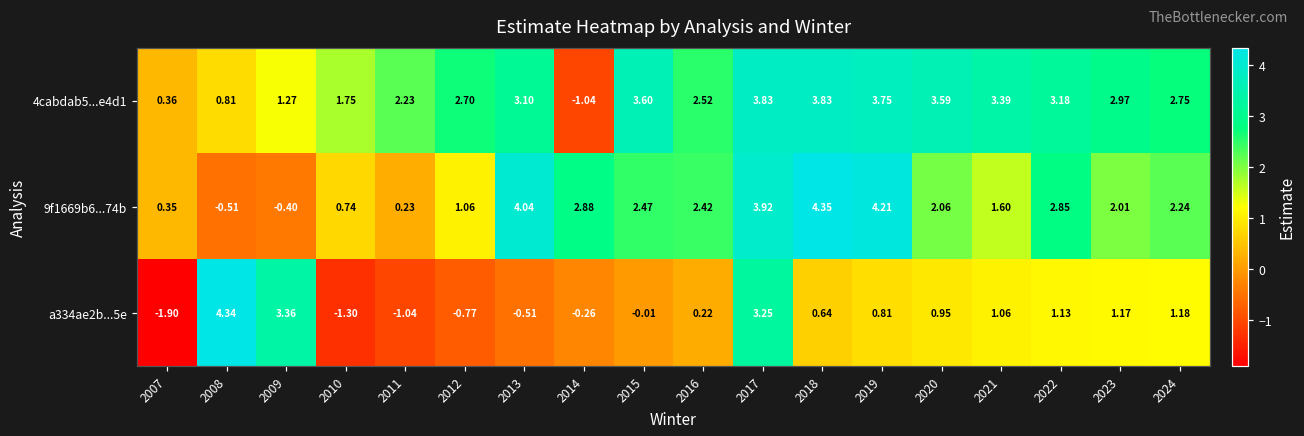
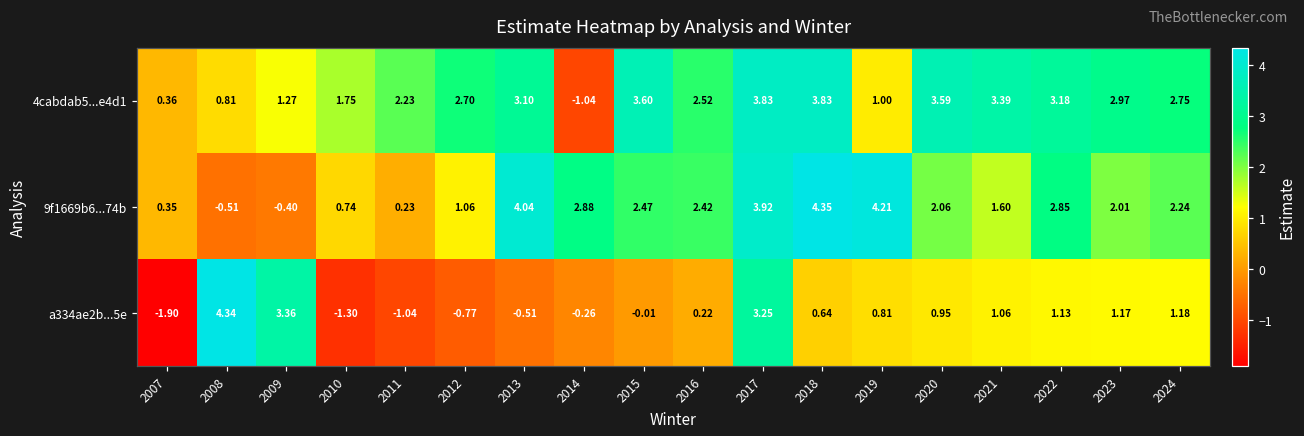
4cabdab5...e4d1, 2019: 3.75 -> 1.00
